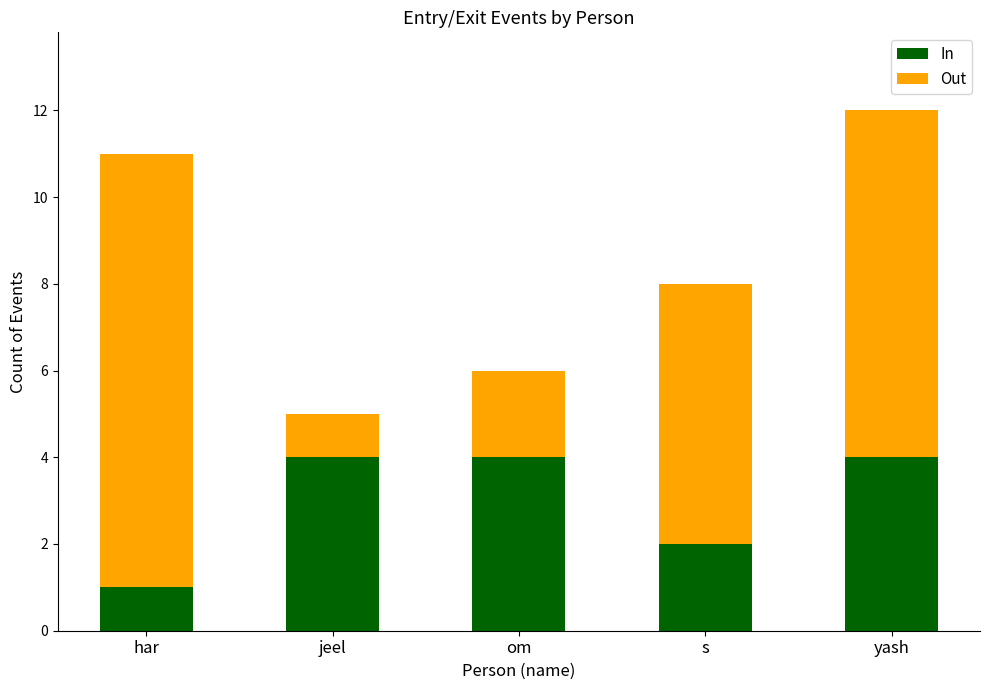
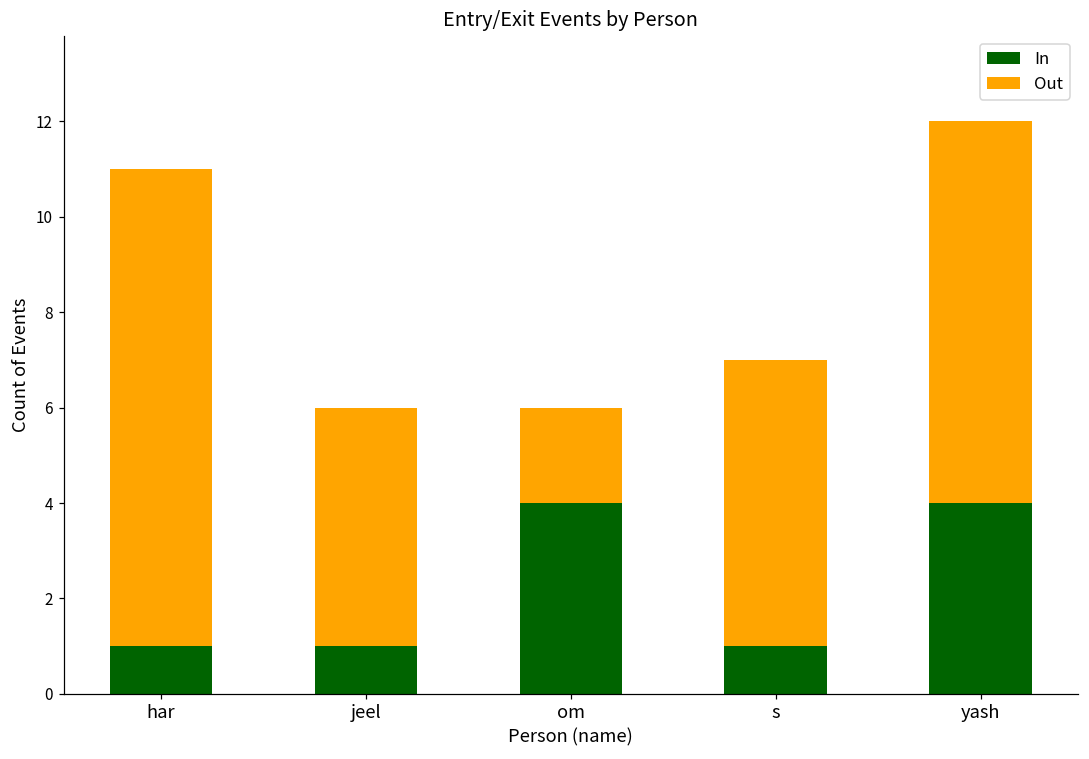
In, jeel: 4 -> 1
Out, jeel: 1 -> 5
In, s: 2 -> 1
